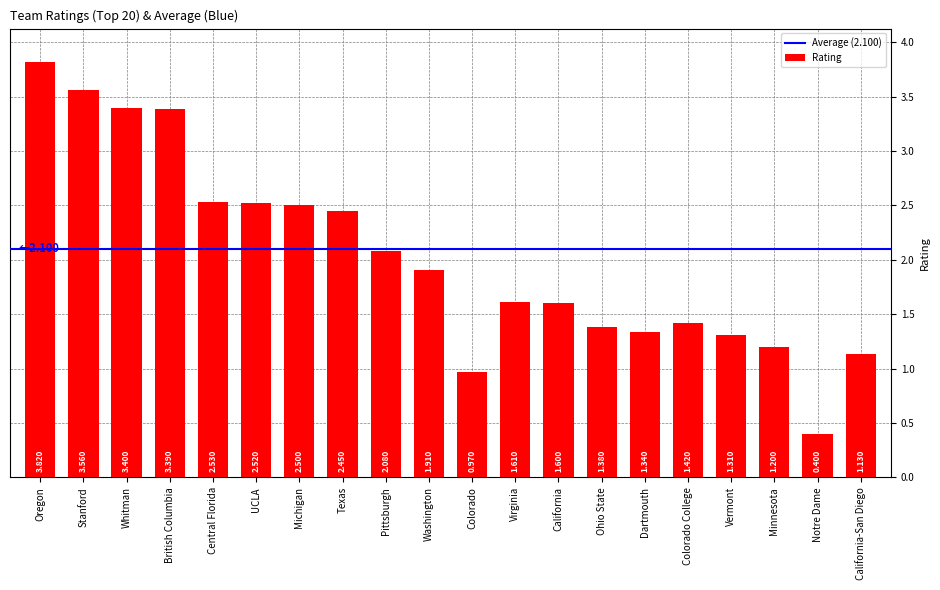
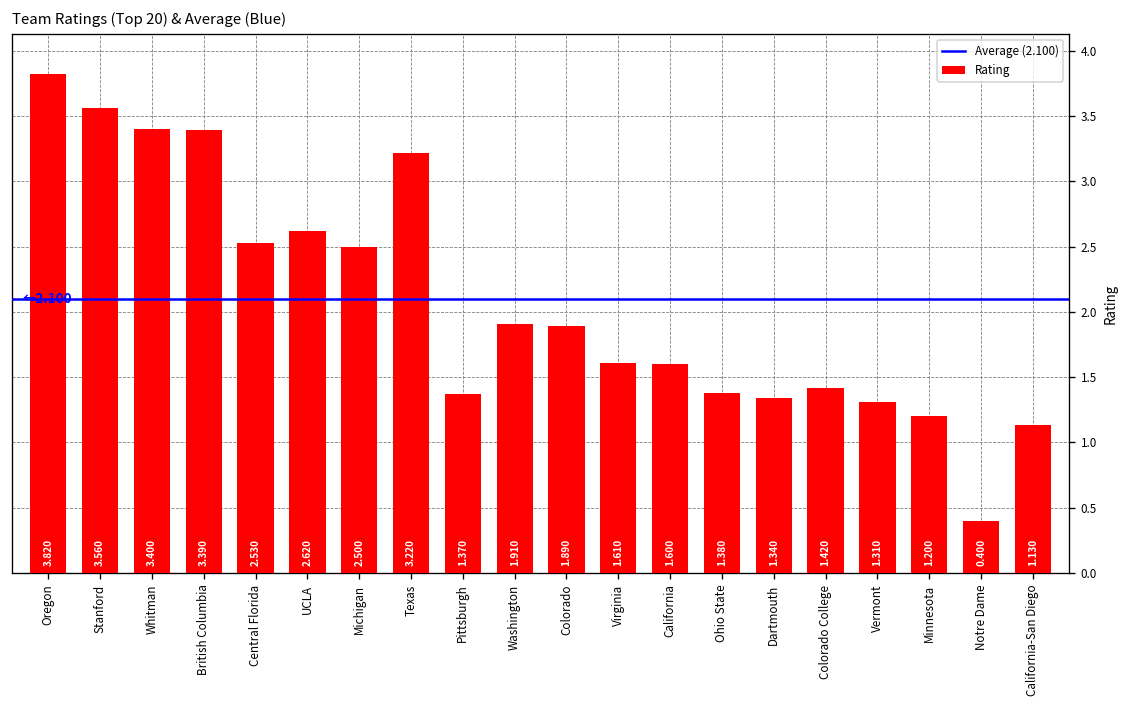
UCLA: 2.520 -> 2.620
Texas: 2.450 -> 3.220
Pittsburgh: 2.080 -> 1.370
Colorado: 0.970 -> 1.890
